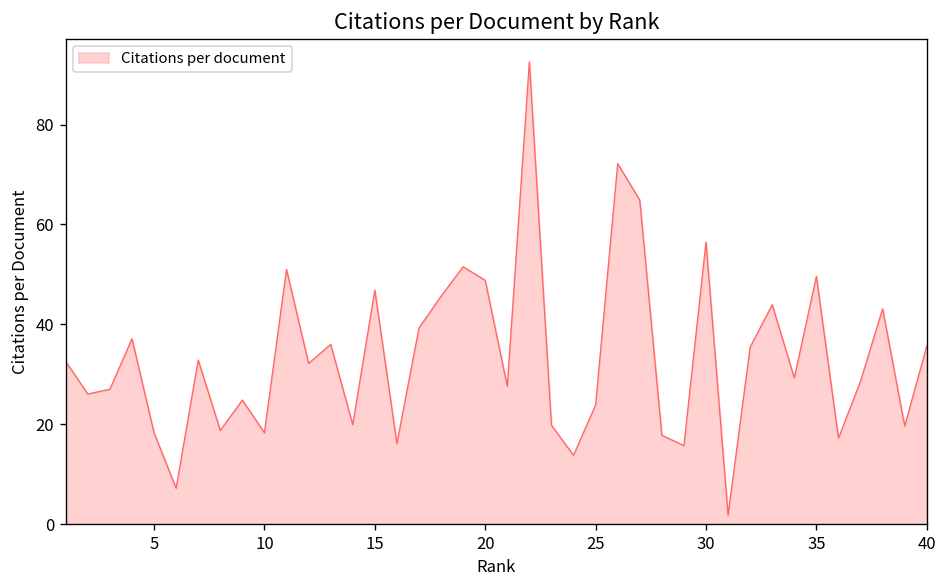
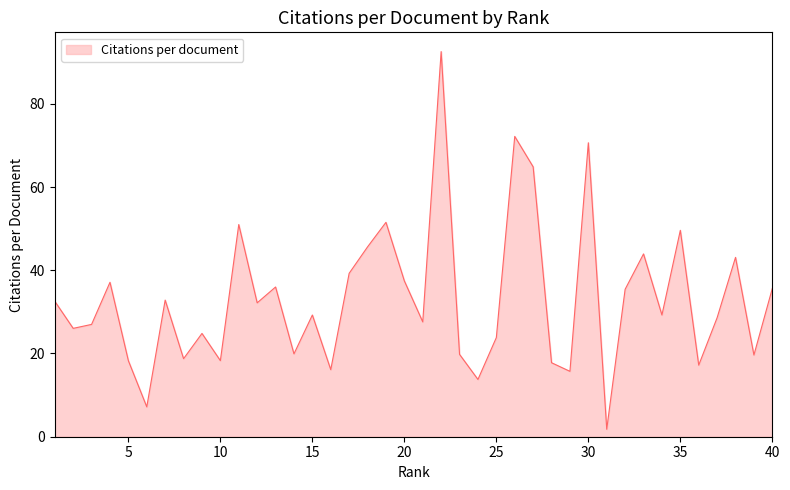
15: 47 -> 29
20: 49 -> 37
30: 56 -> 71
